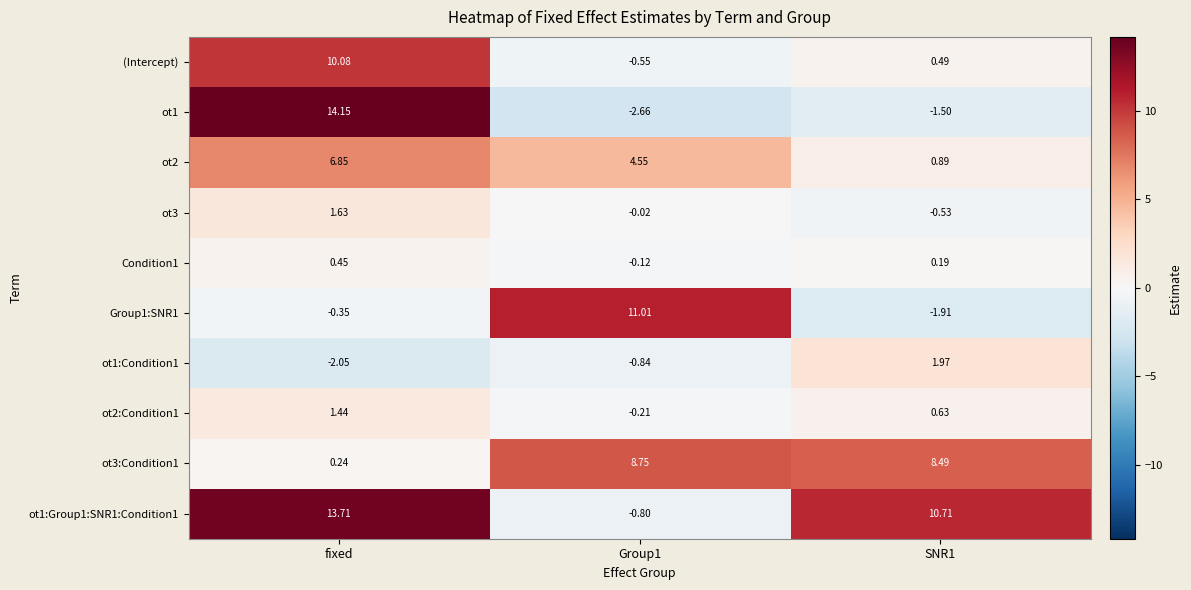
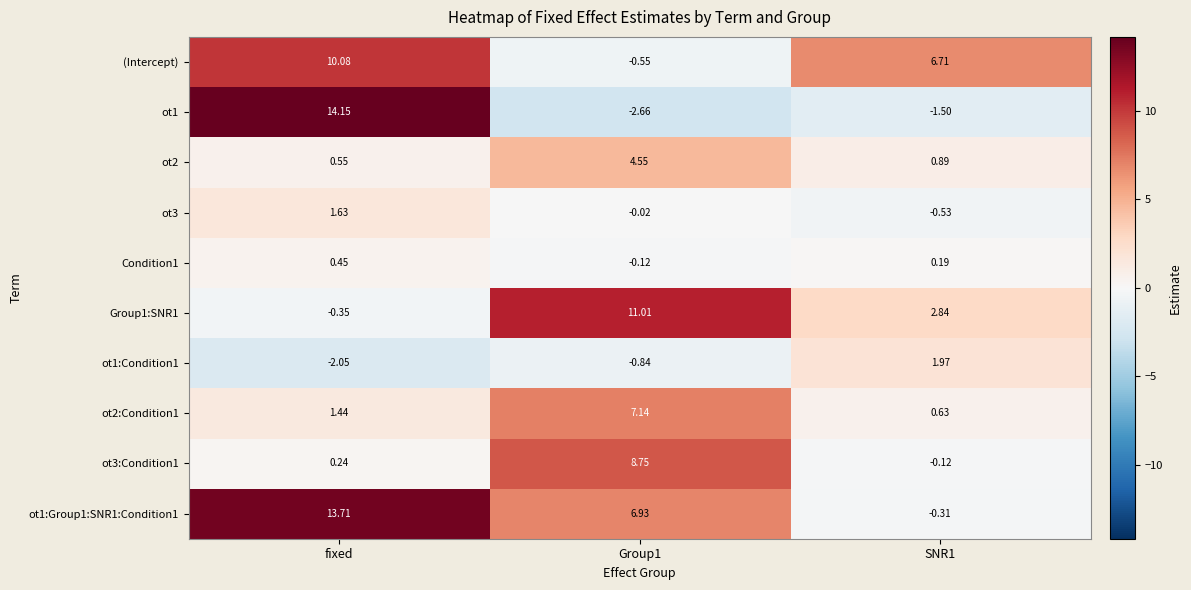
(Intercept), SNR1: 0.49 -> 6.71
ot2, fixed: 6.85 -> 0.55
Group1:SNR1, SNR1: -1.91 -> 2.84
ot2:Condition1, Group1: -0.21 -> 7.14
ot3:Condition1, SNR1: 8.49 -> -0.12
ot1:Group1:SNR1:Condition1, Group1: -0.80 -> 6.93
ot1:Group1:SNR1:Condition1, SNR1: 10.71 -> -0.31
